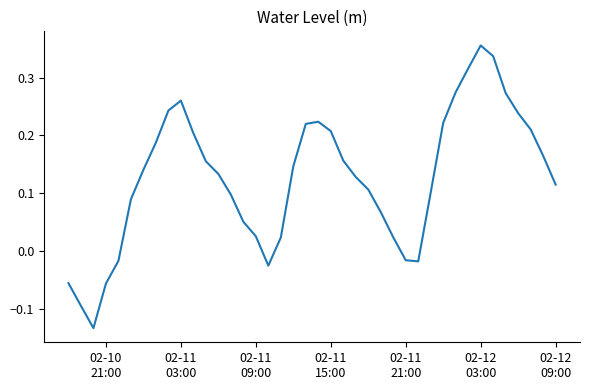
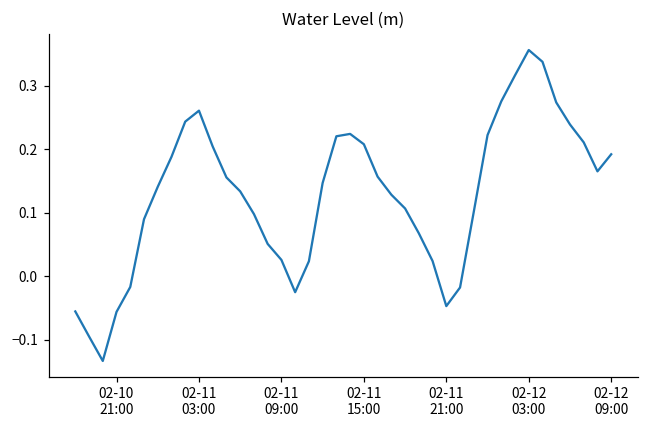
02-11 21:00: -0.02 -> -0.05
02-12 09:00: 0.11 -> 0.19
